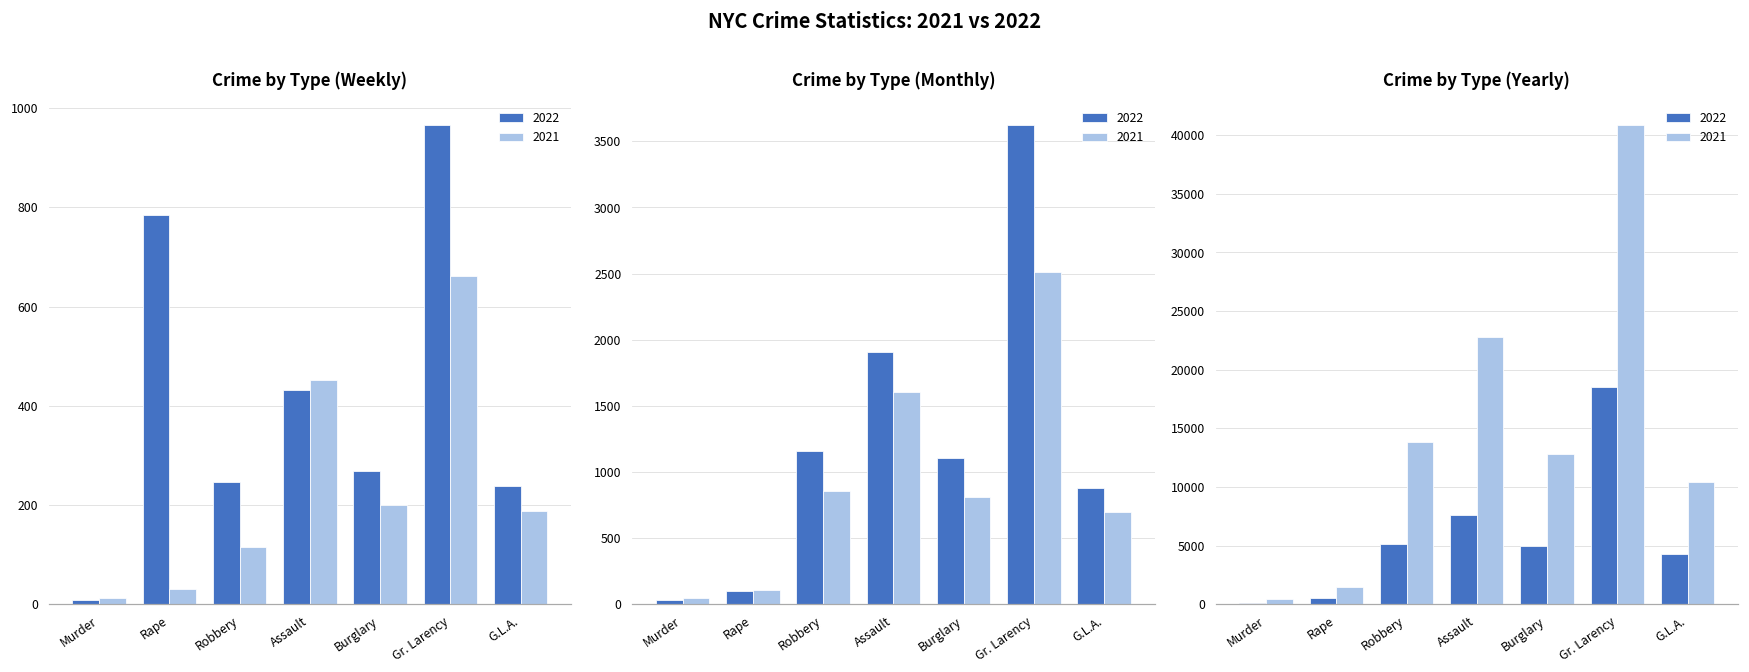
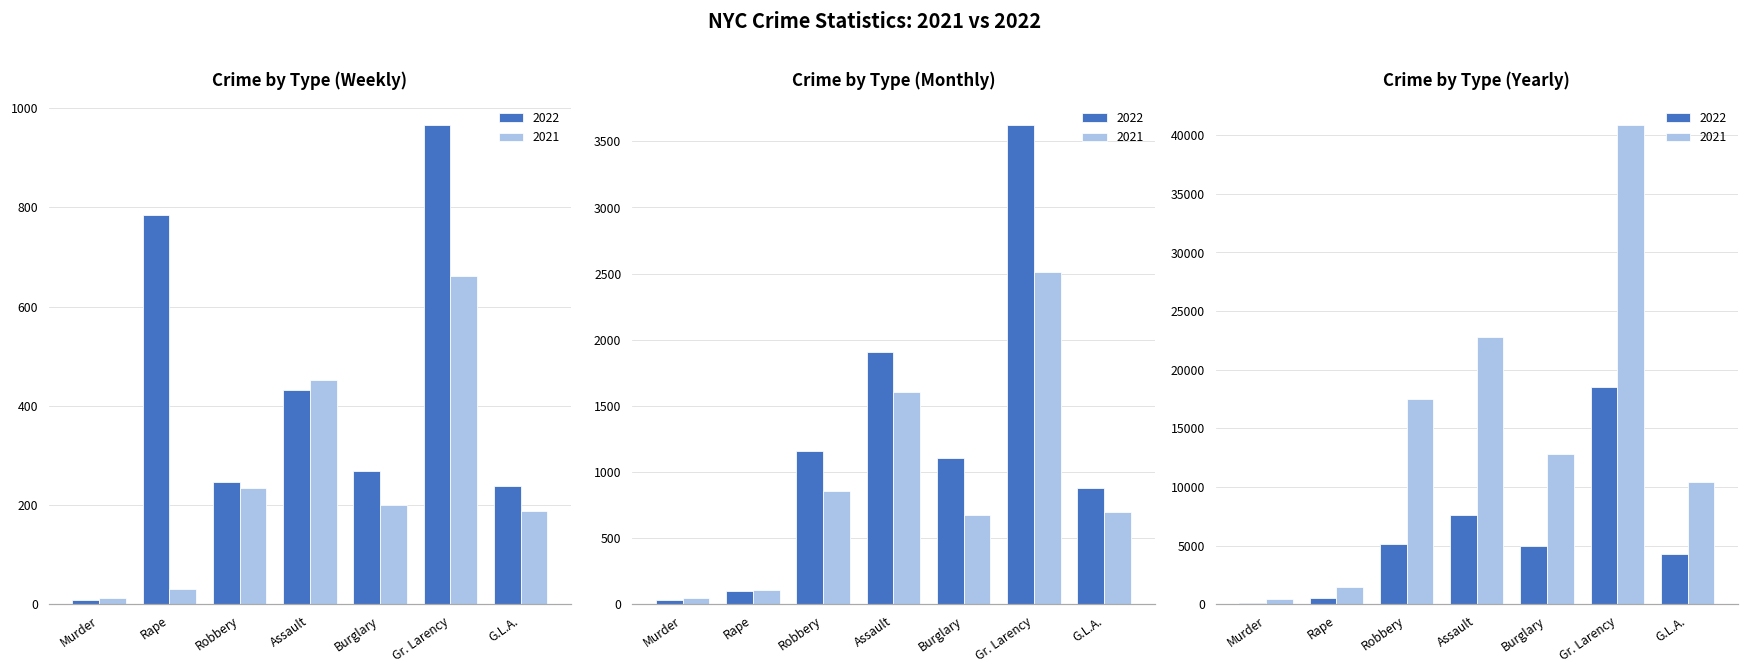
Crime by Type (Weekly), 2021, Robbery: 120 -> 230
Crime by Type (Monthly), 2021, Burglary: 810 -> 670
Crime by Type (Yearly), 2021, Robbery: 13800 -> 17500
